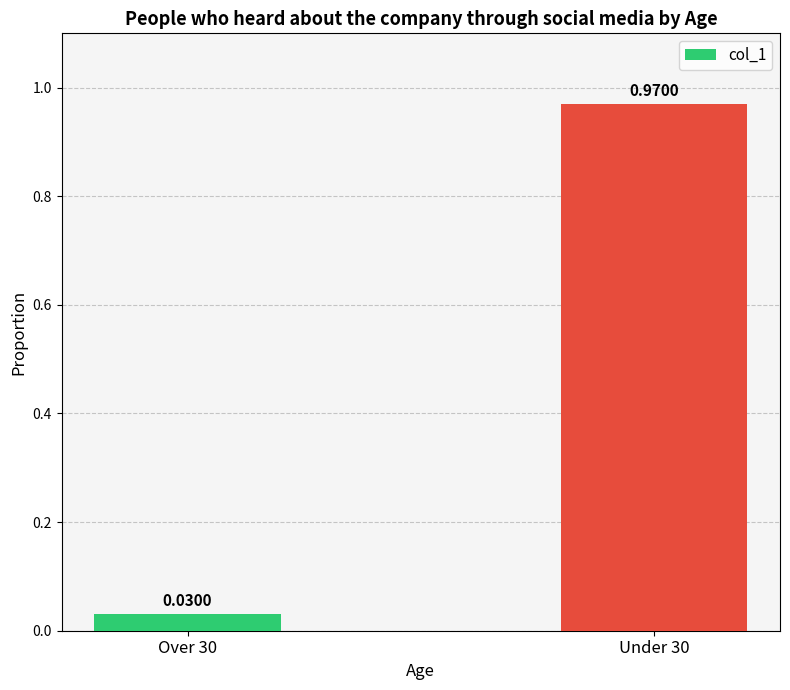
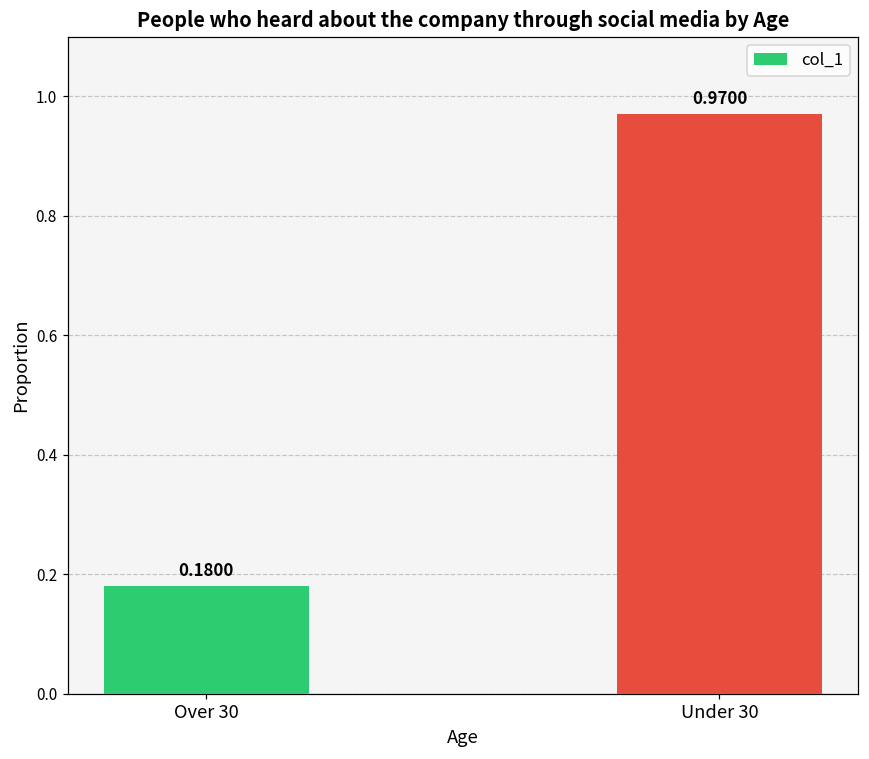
Over 30: 0.0300 -> 0.1800
